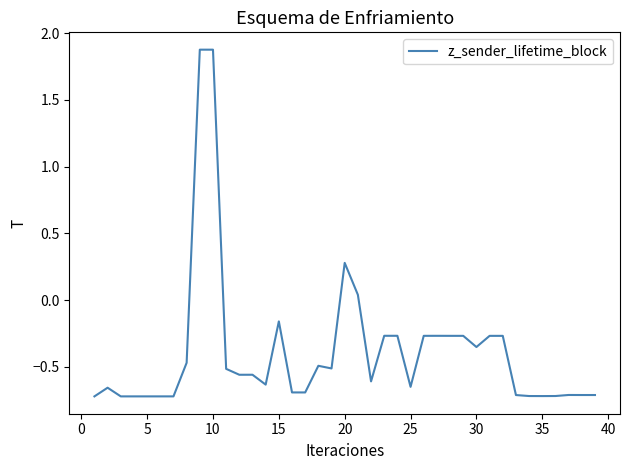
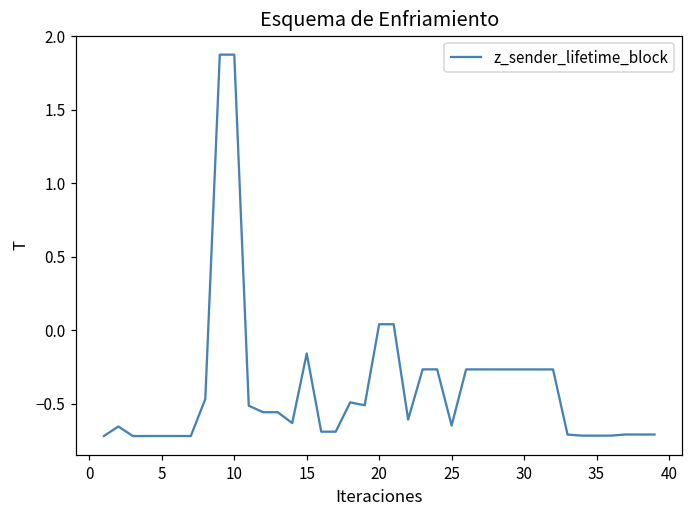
20: 0.28 -> 0.04
30: -0.35 -> -0.27
